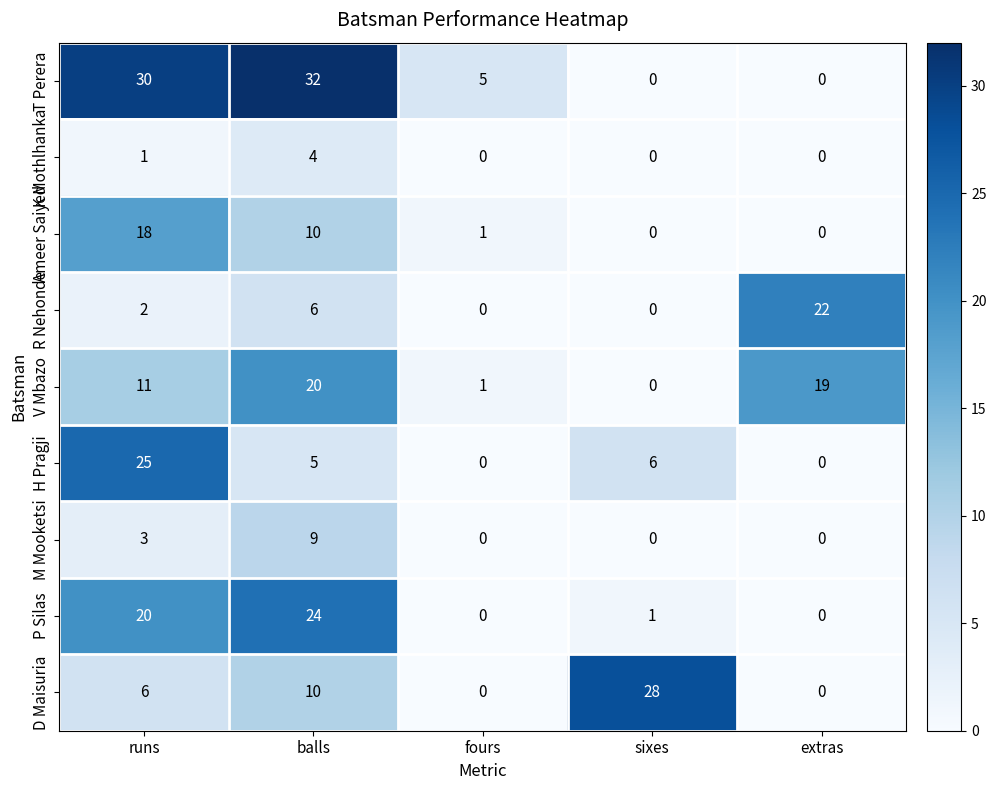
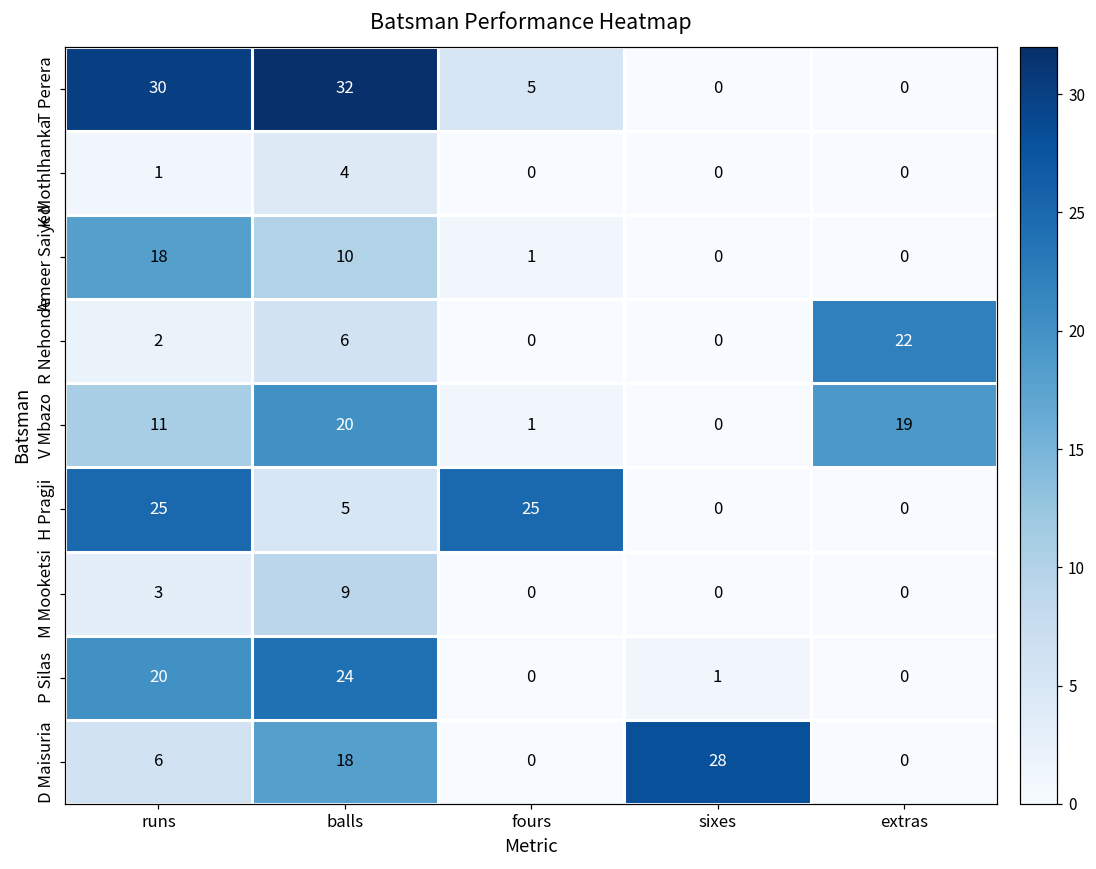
H Pragji, fours: 0 -> 25
H Pragji, sixes: 6 -> 0
D Maisuria, balls: 10 -> 18
